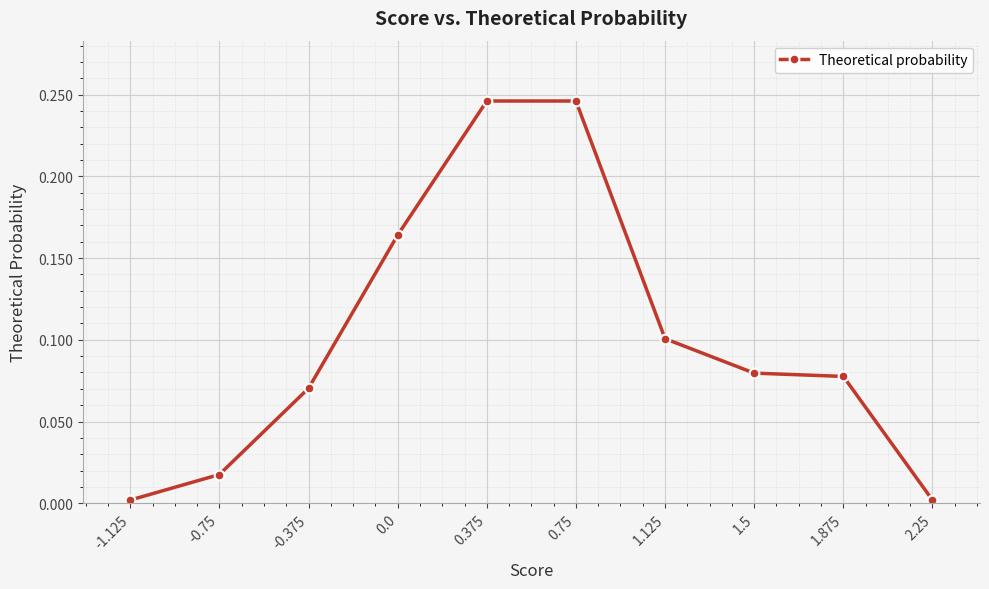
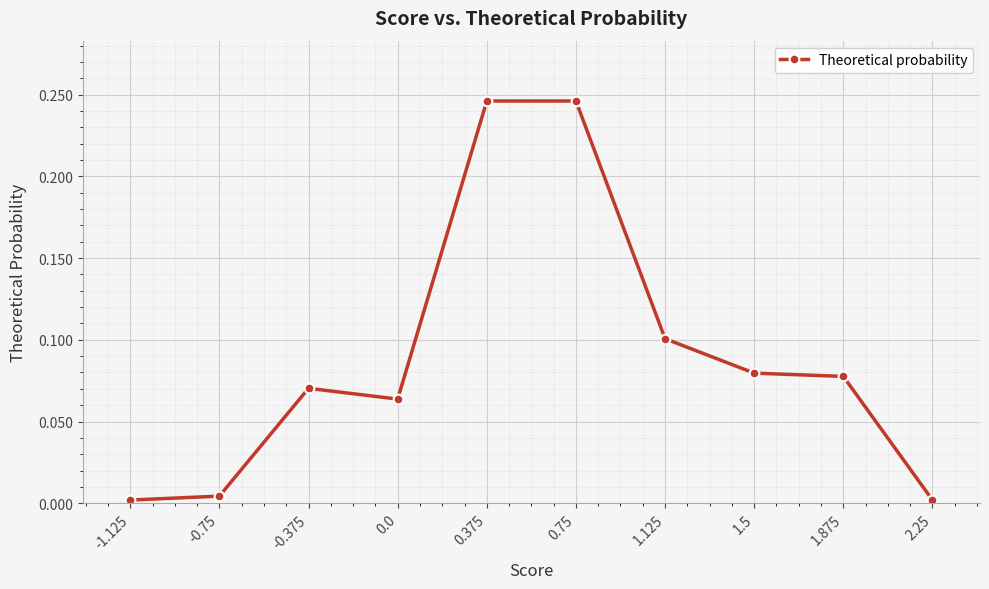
-0.75: 0.018 -> 0.004
0.0: 0.164 -> 0.064
